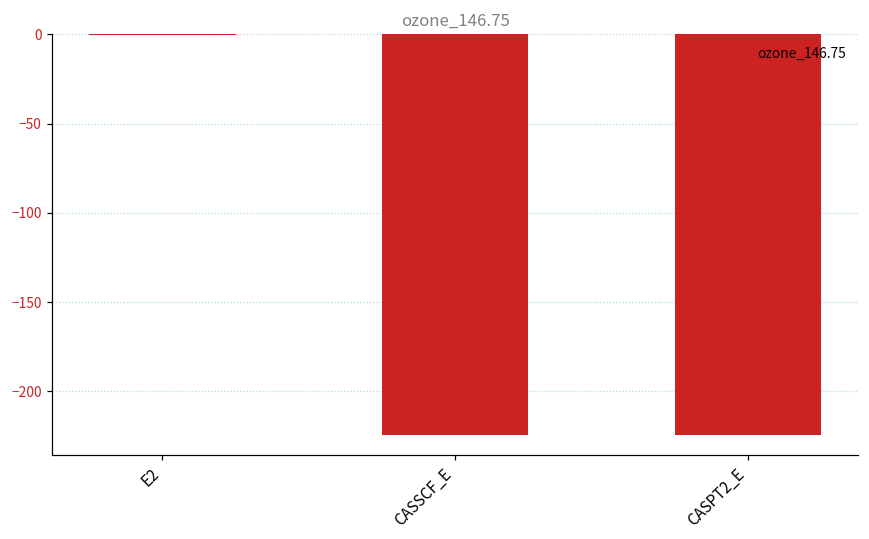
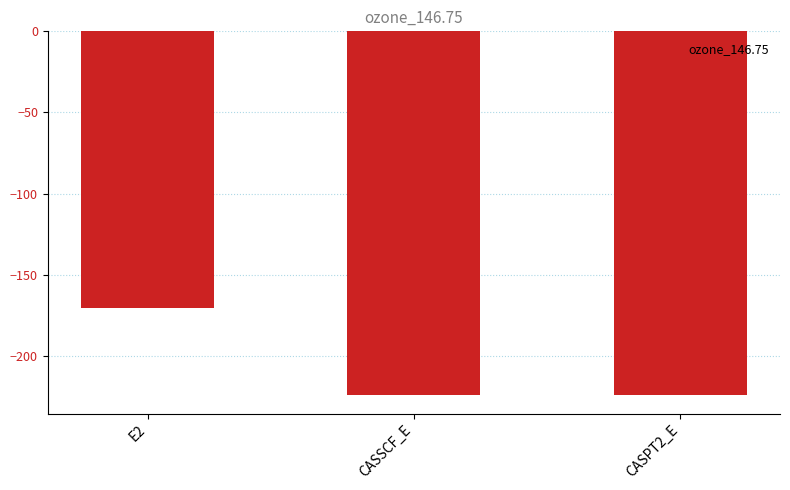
E2: 0 -> -170
